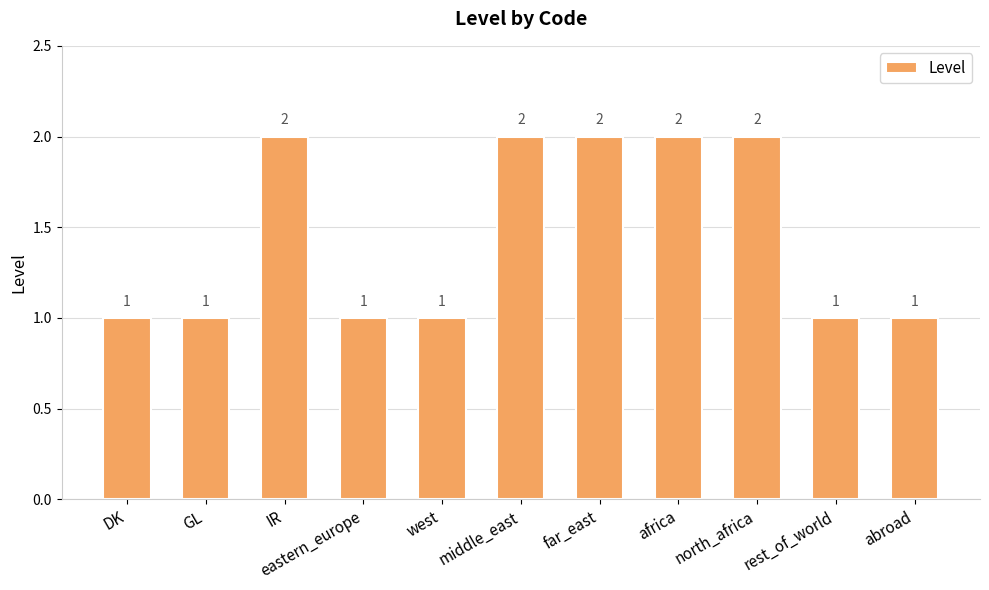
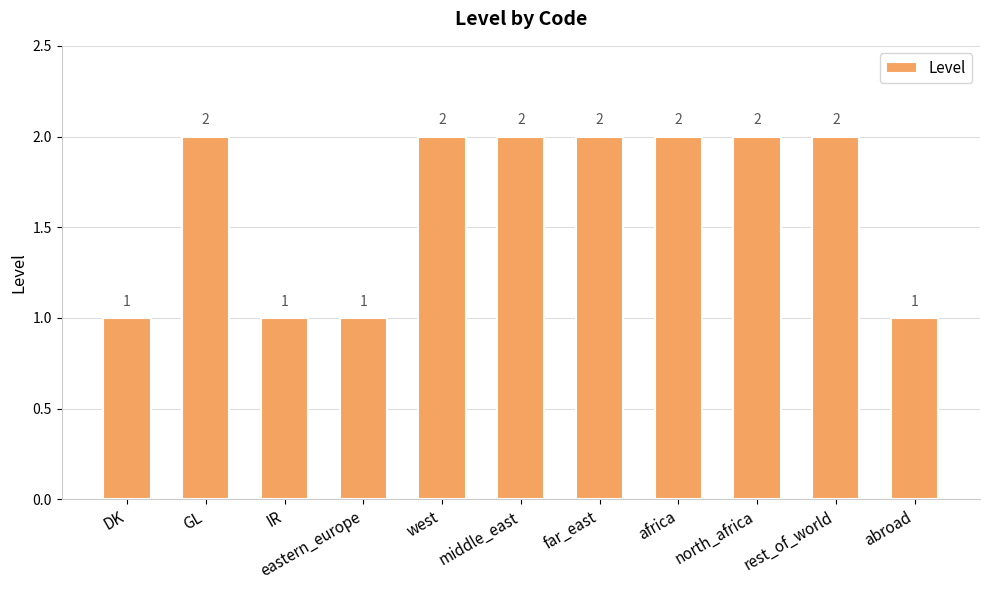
GL: 1 -> 2
IR: 2 -> 1
west: 1 -> 2
rest_of_world: 1 -> 2
